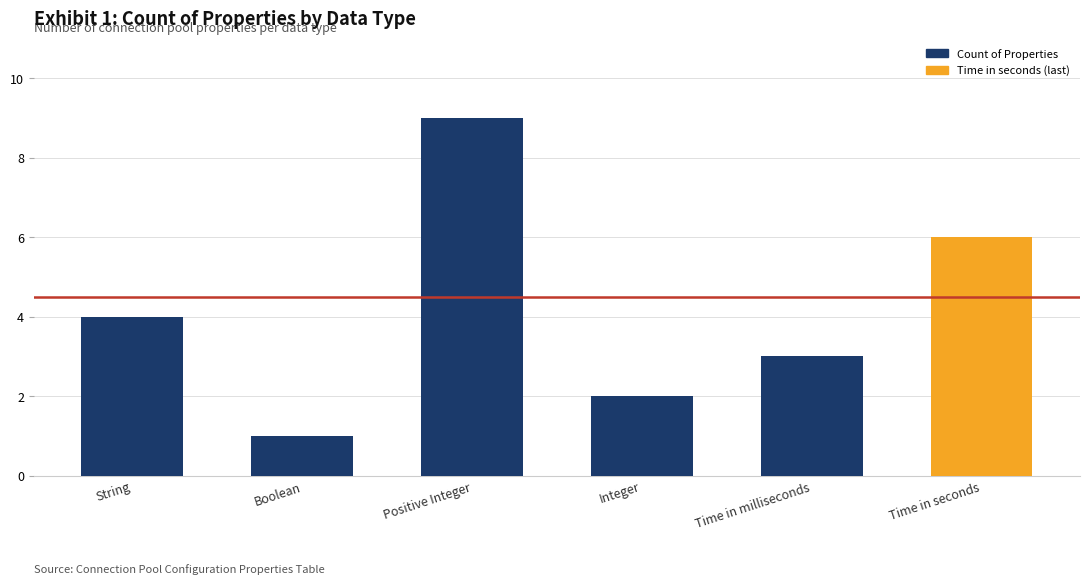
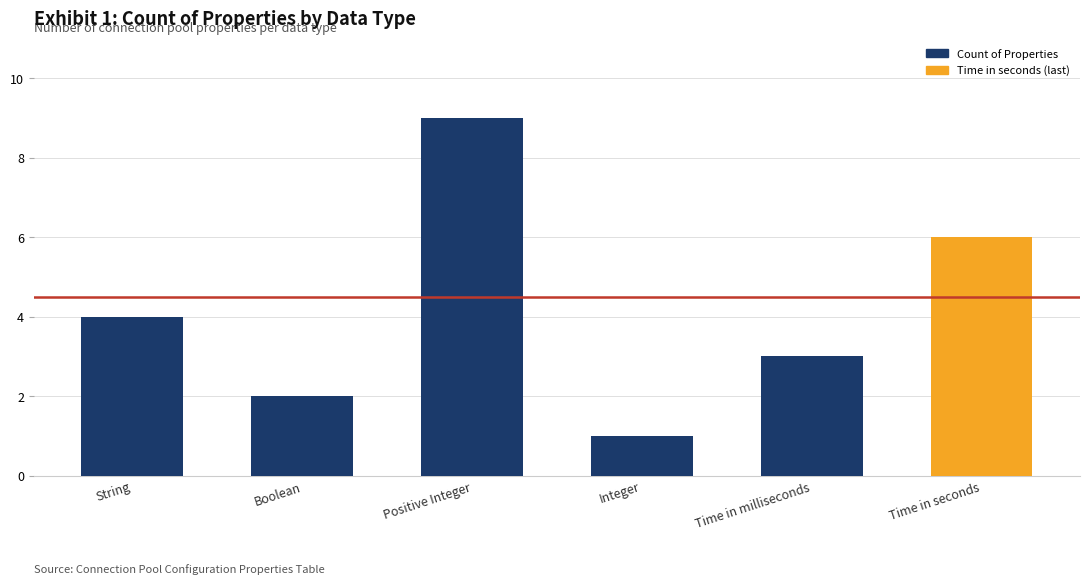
Boolean: 1 -> 2
Integer: 2 -> 1
